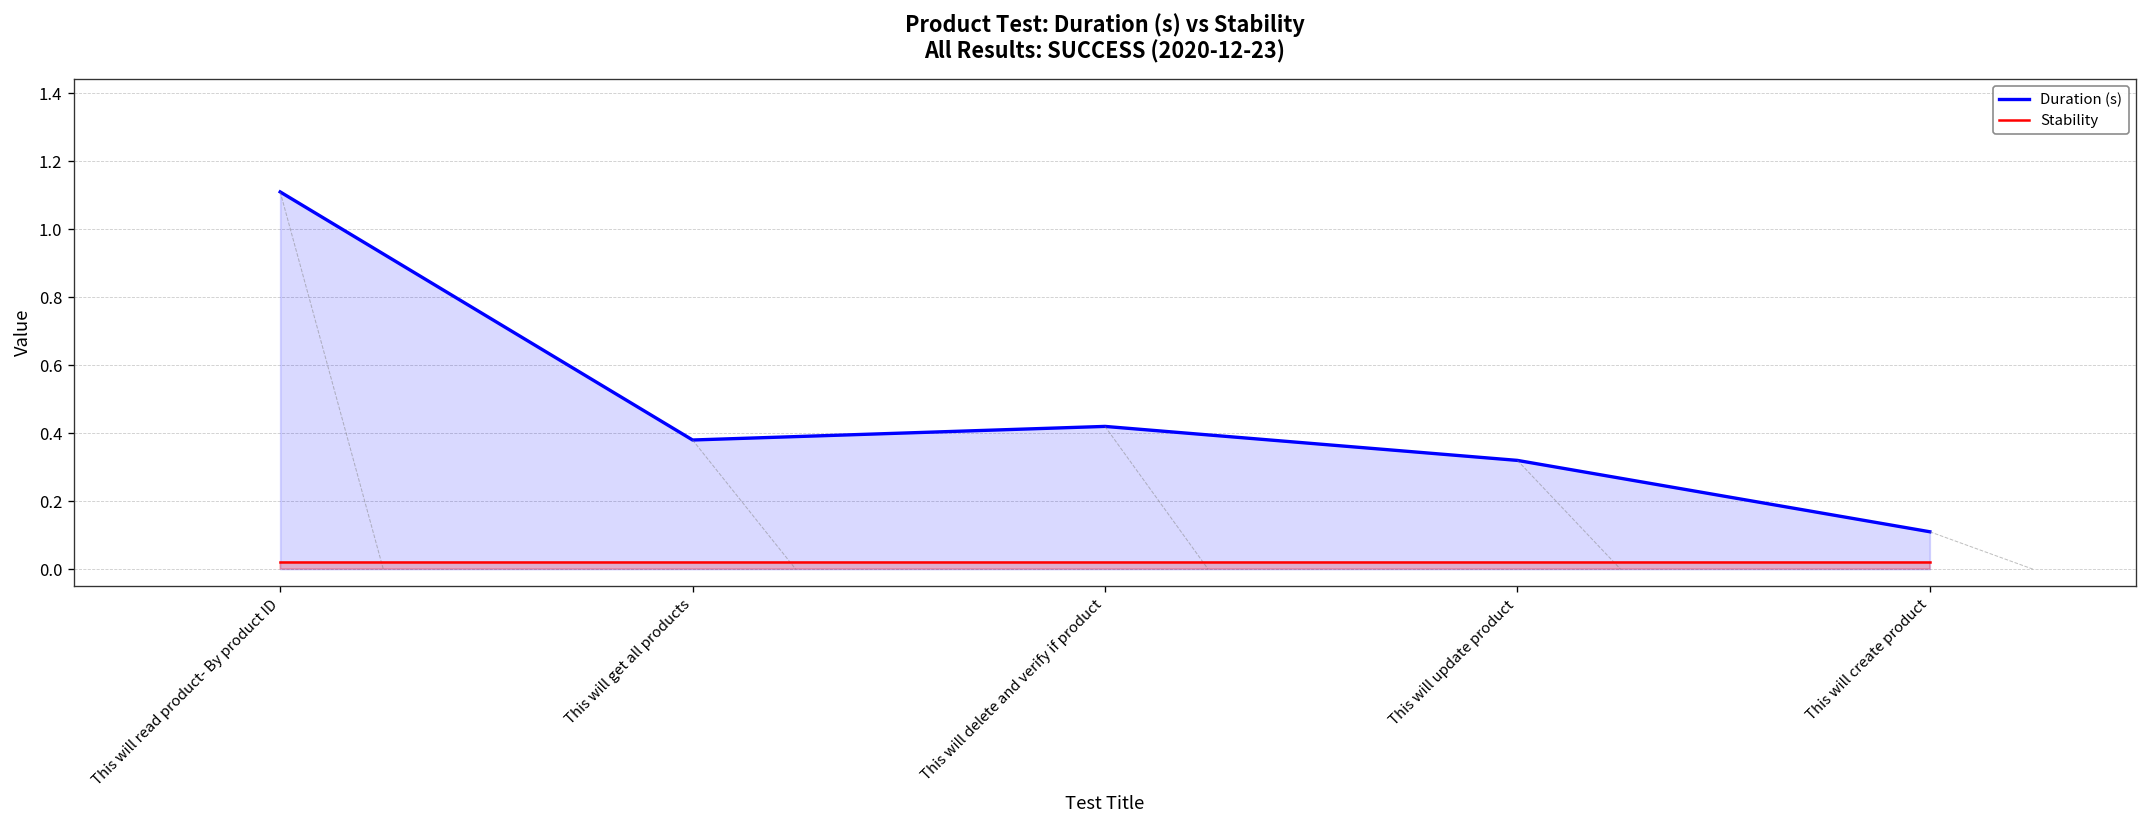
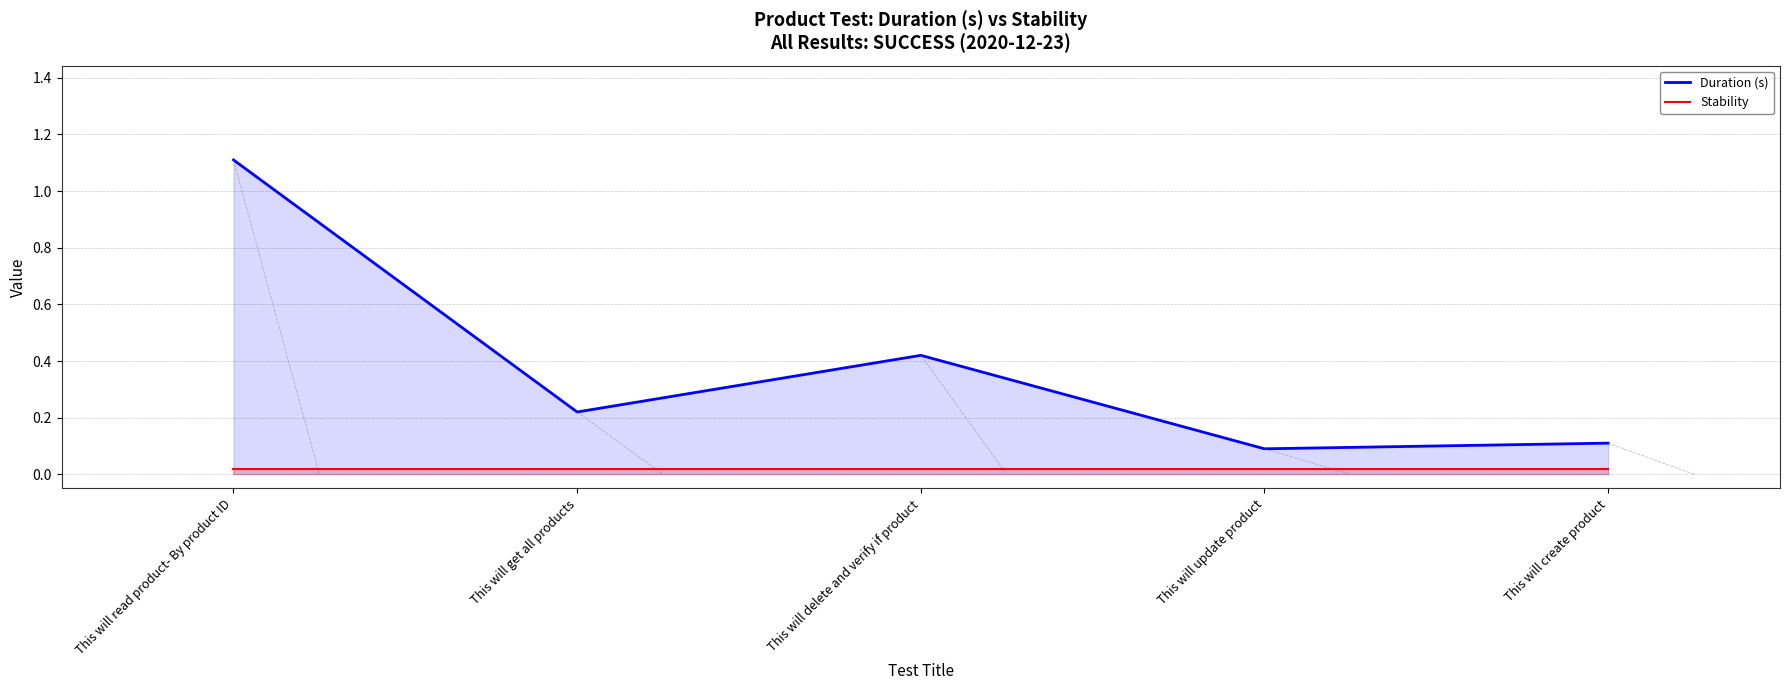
Duration (s), This will get all products: 0.38 -> 0.22
Duration (s), This will update product: 0.32 -> 0.09
